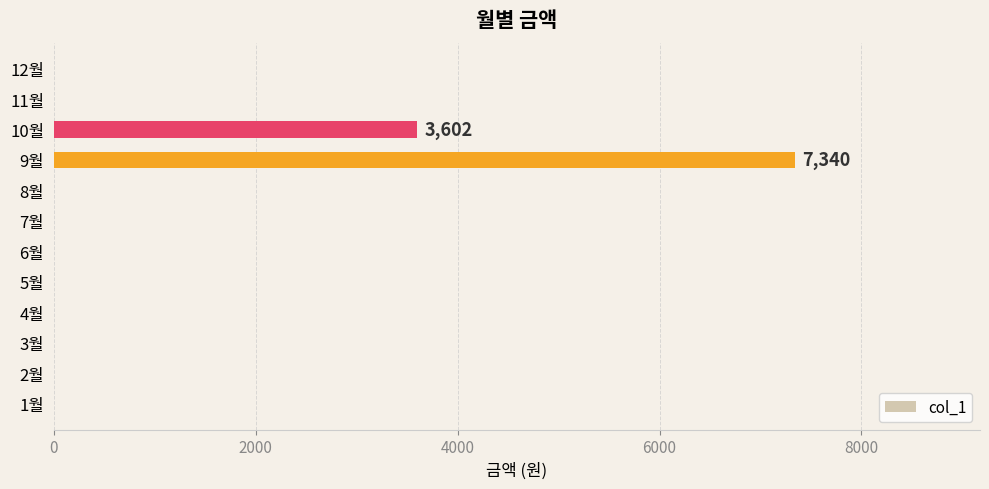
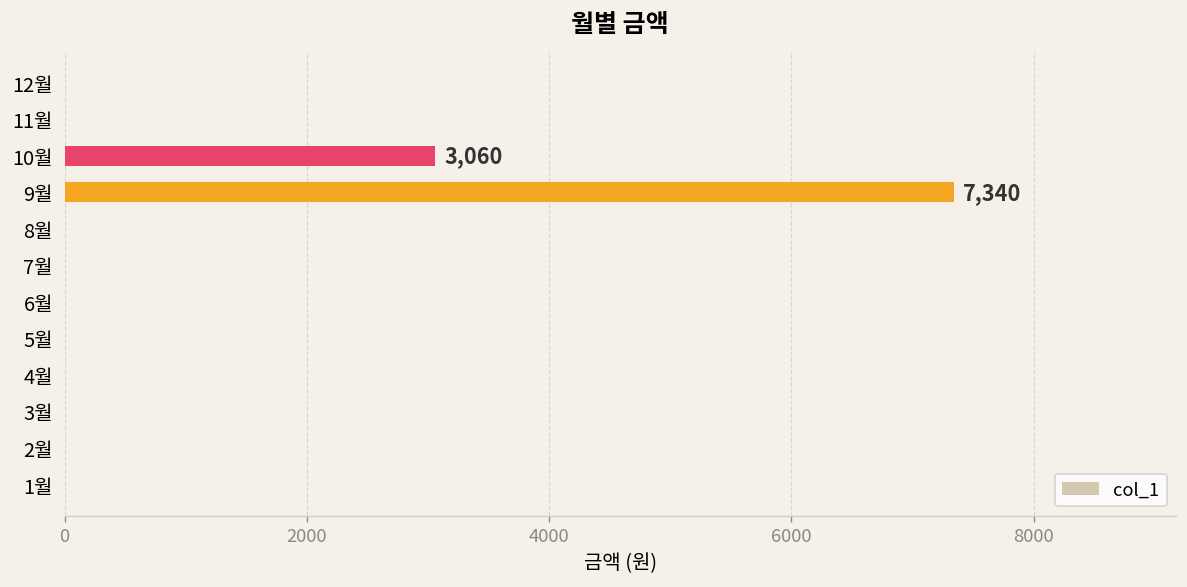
10월: 3,602 -> 3,060
